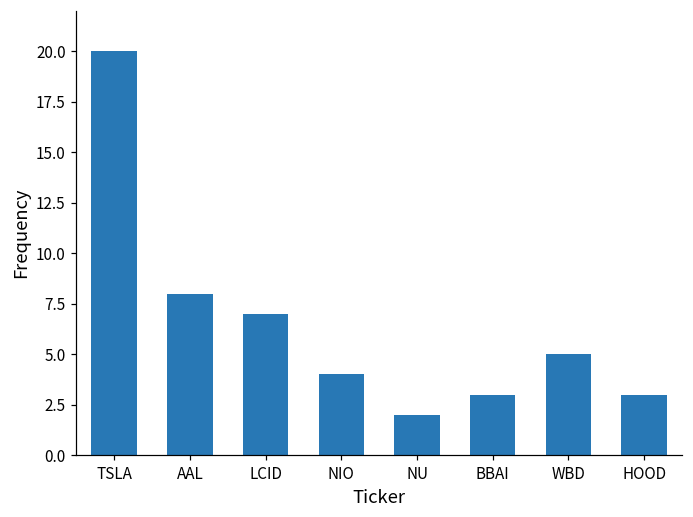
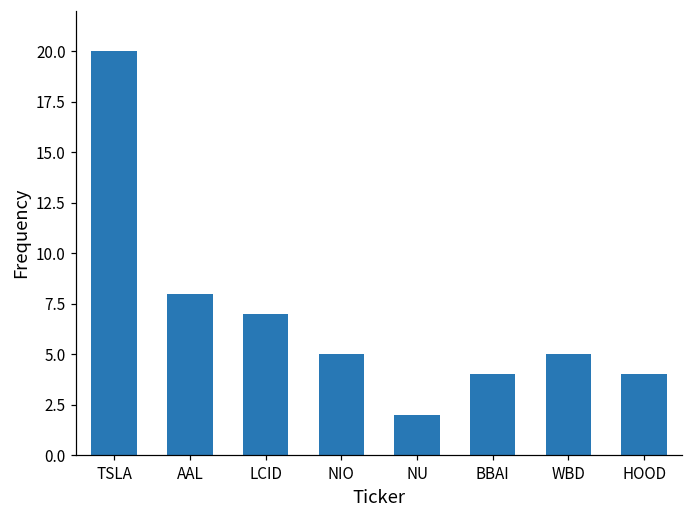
NIO: 4 -> 5
BBAI: 3 -> 4
HOOD: 3 -> 4
